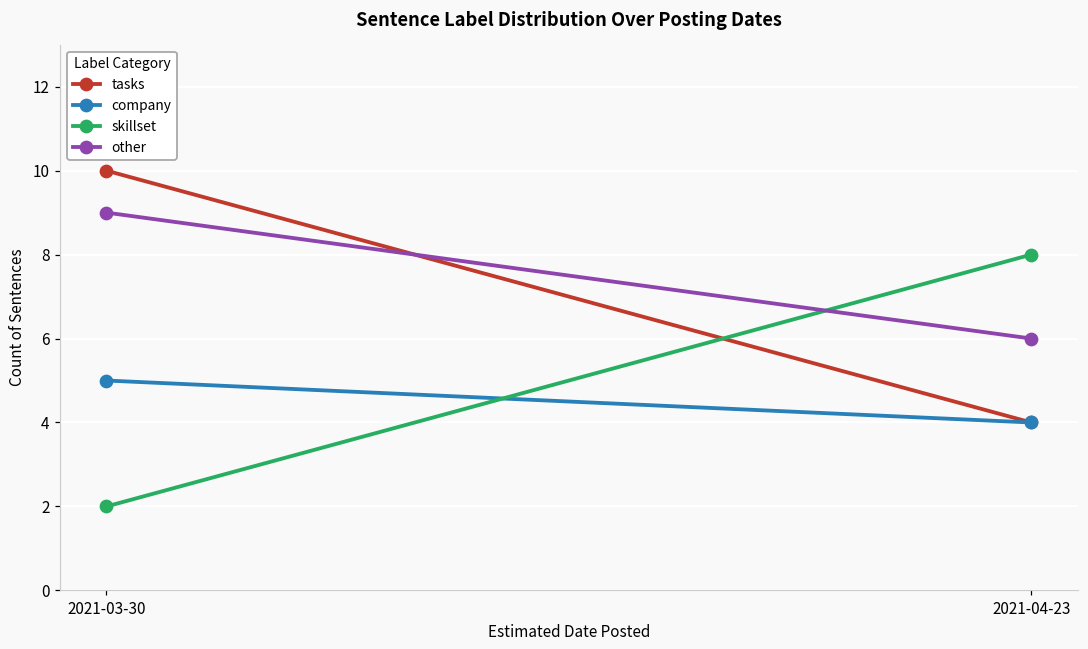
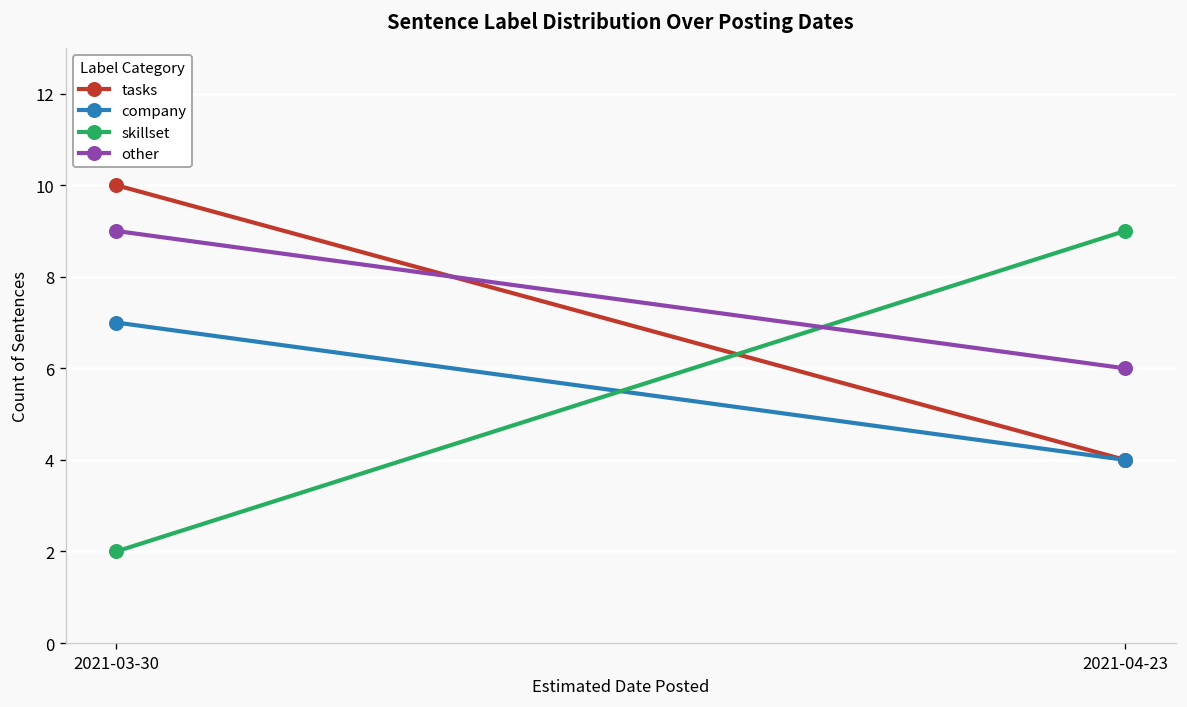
company, 2021-03-30: 5 -> 7
skillset, 2021-04-23: 8 -> 9
